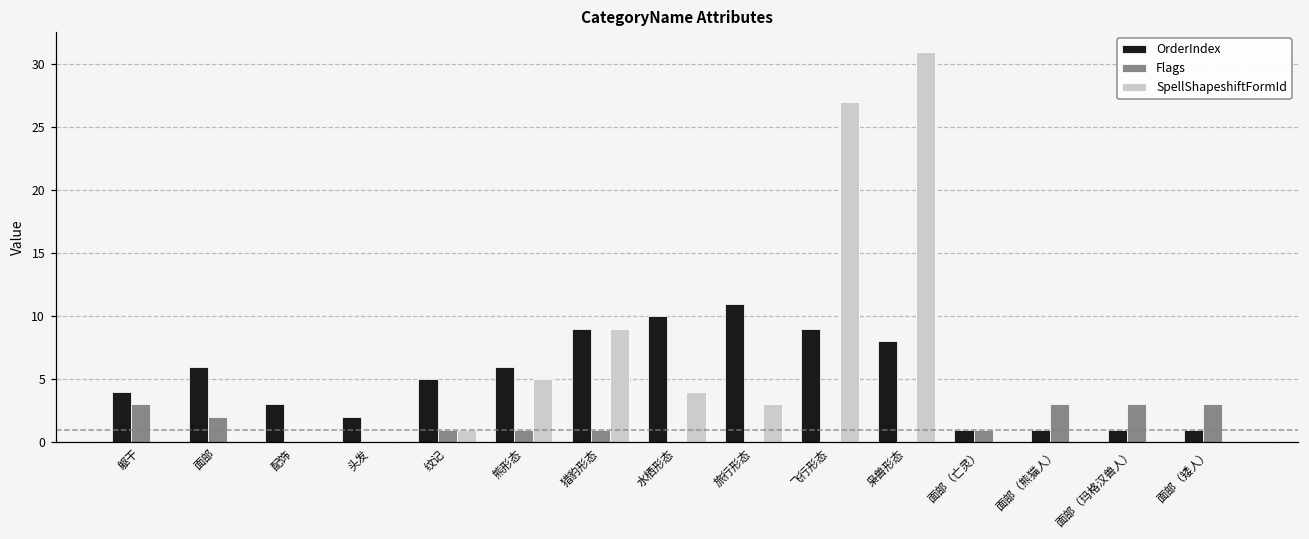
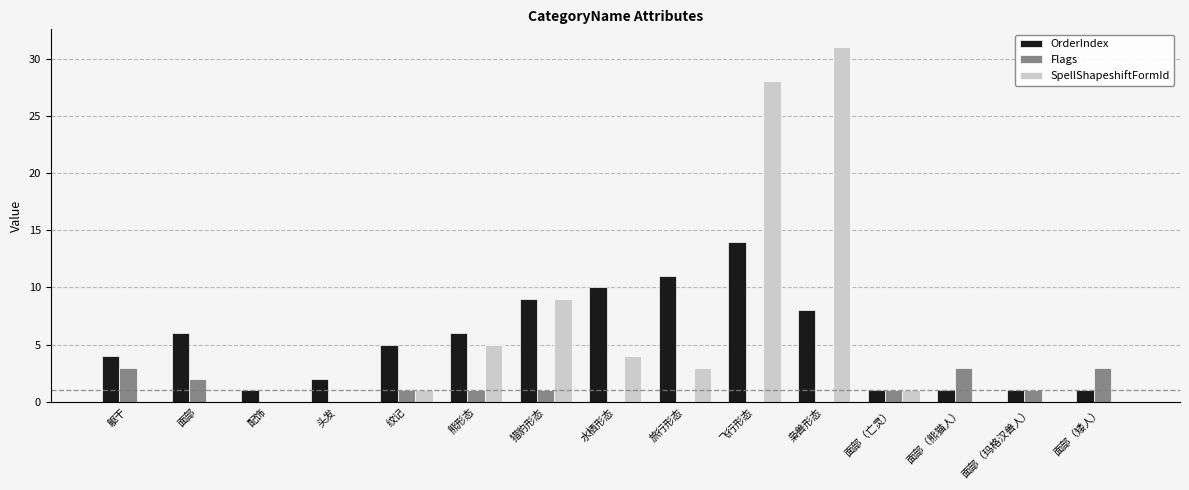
OrderIndex, 配饰: 3 -> 1
OrderIndex, 飞行形态: 9 -> 14
SpellShapeshiftFormId, 飞行形态: 27 -> 28
SpellShapeshiftFormId, 面部（亡灵）: 0 -> 1
Flags, 面部（玛格汉兽人）: 3 -> 1
